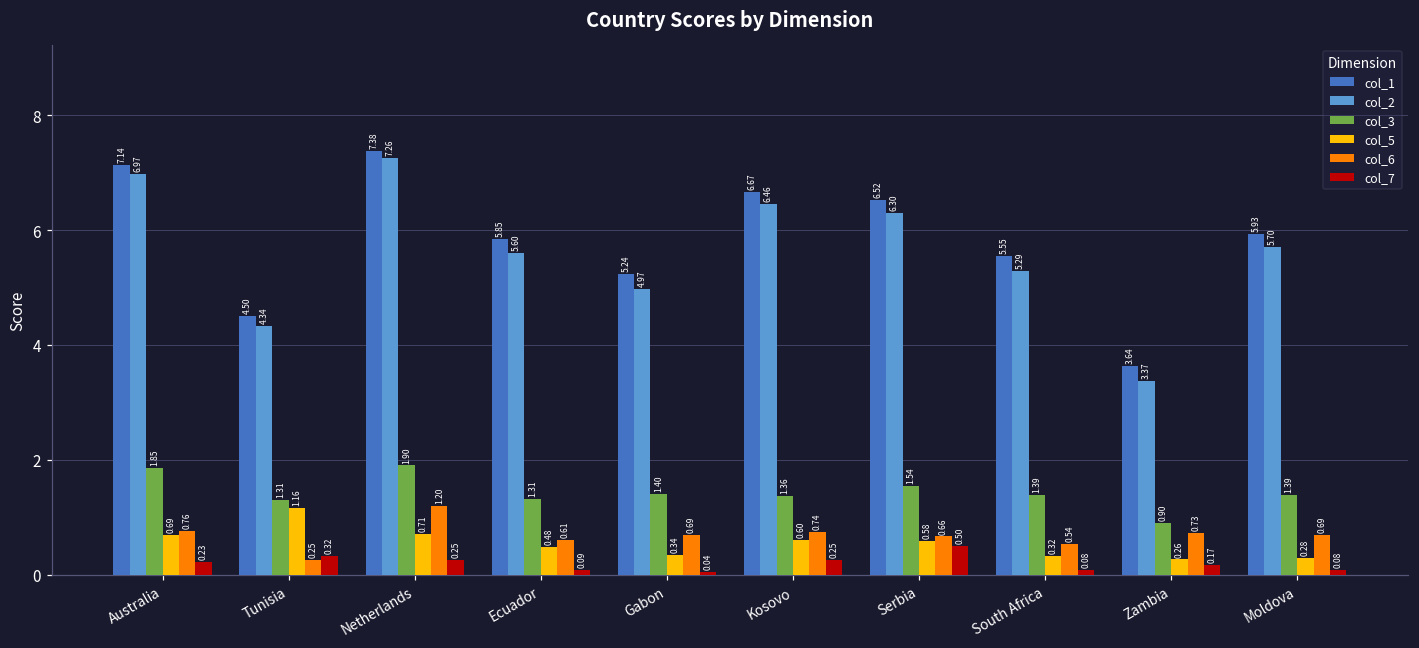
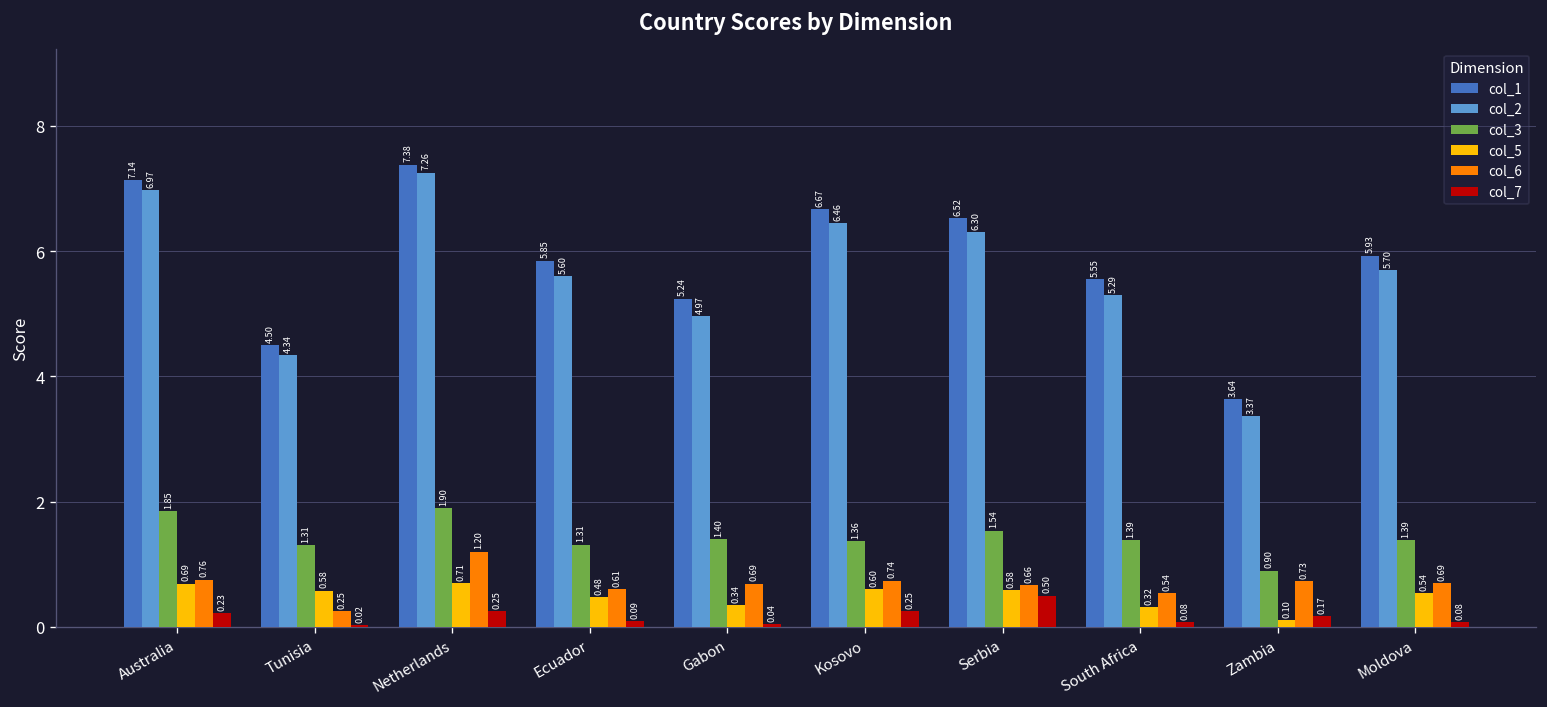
col_5, Tunisia: 1.16 -> 0.58
col_7, Tunisia: 0.32 -> 0.02
col_5, Zambia: 0.26 -> 0.10
col_5, Moldova: 0.28 -> 0.54
